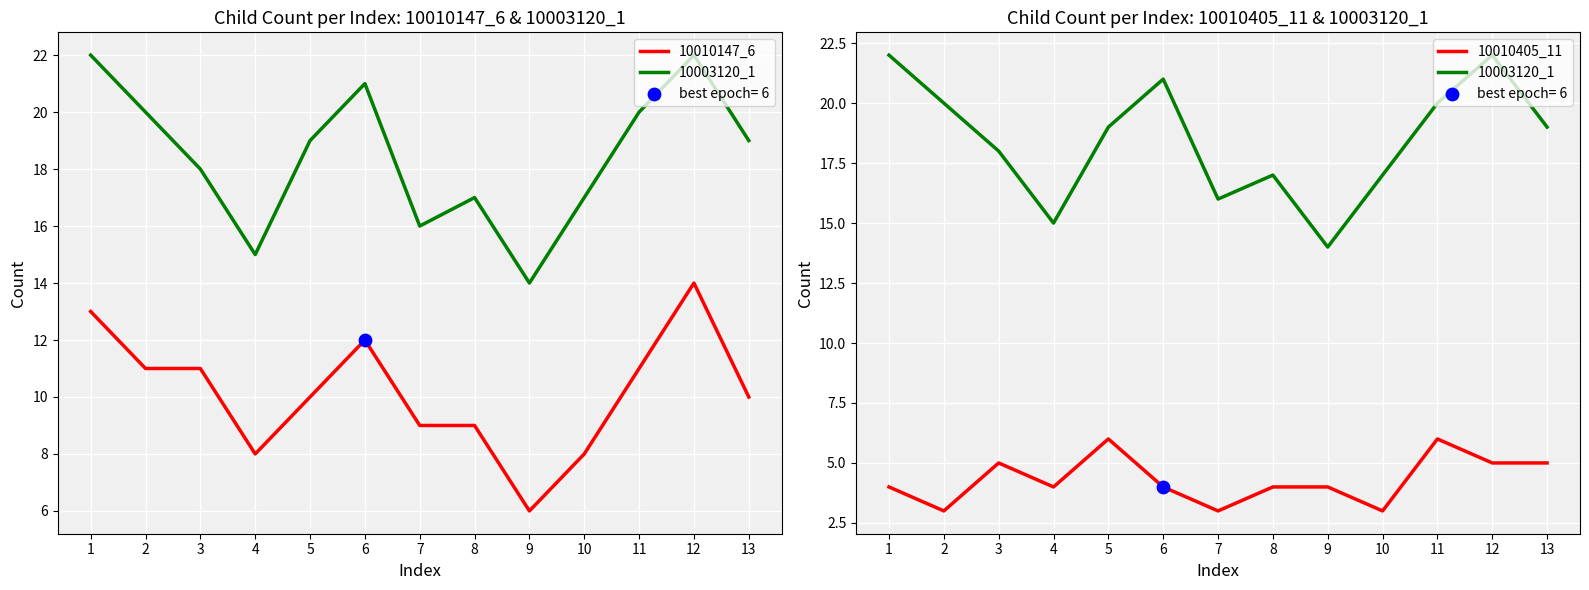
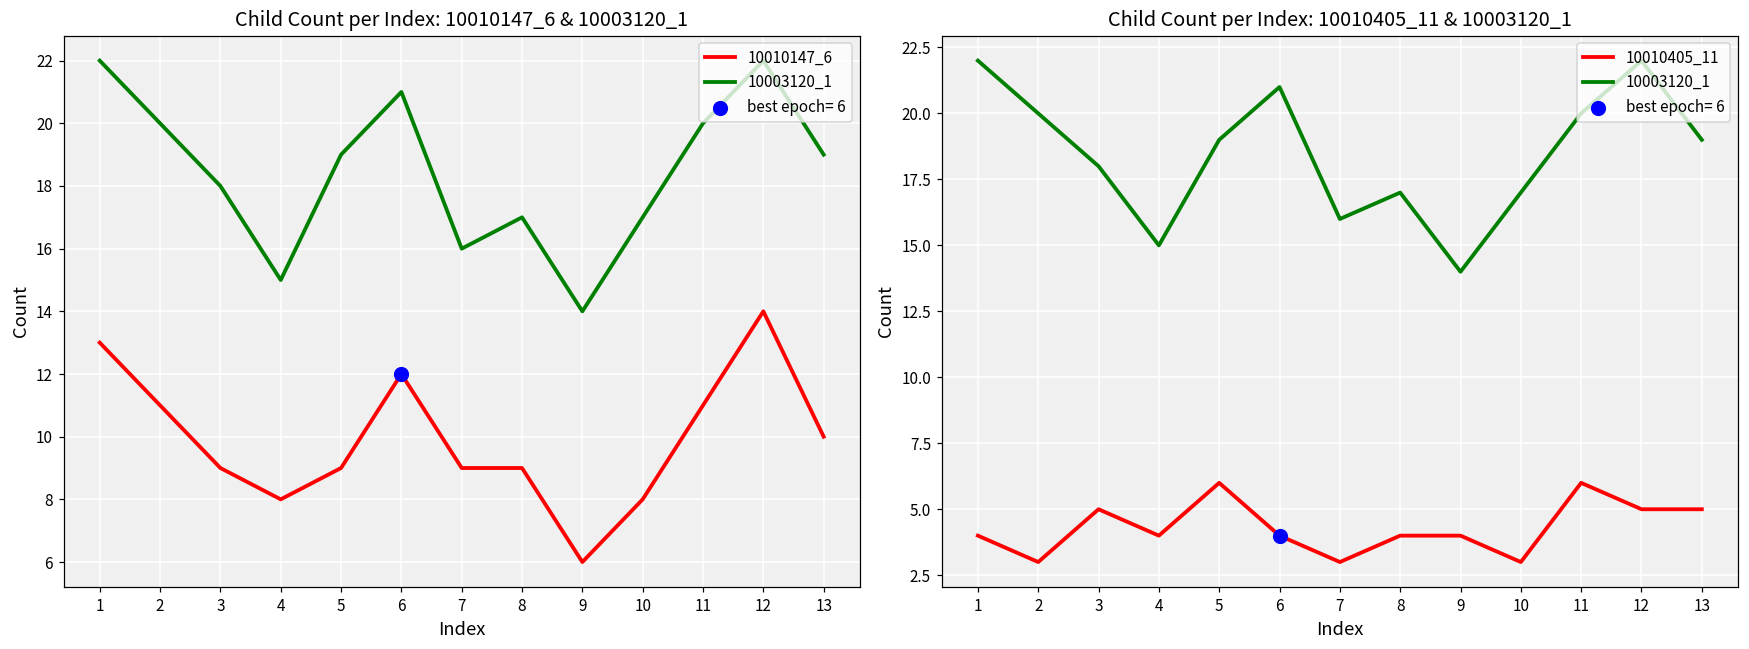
Child Count per Index: 10010147_6 & 10003120_1, 10010147_6, 3: 11 -> 9
Child Count per Index: 10010147_6 & 10003120_1, 10010147_6, 5: 10 -> 9
